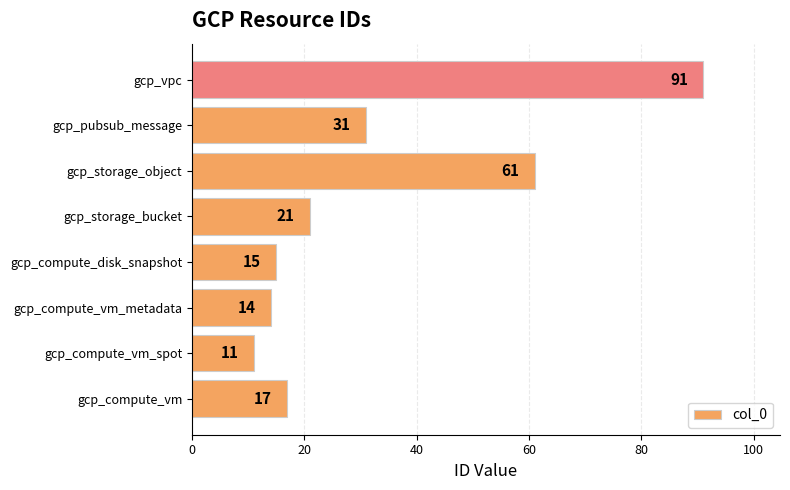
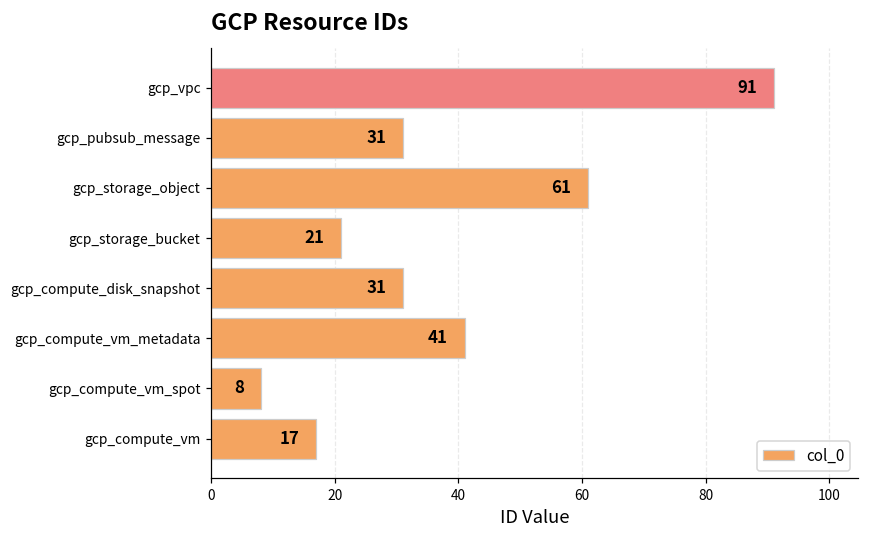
gcp_compute_disk_snapshot: 15 -> 31
gcp_compute_vm_metadata: 14 -> 41
gcp_compute_vm_spot: 11 -> 8
